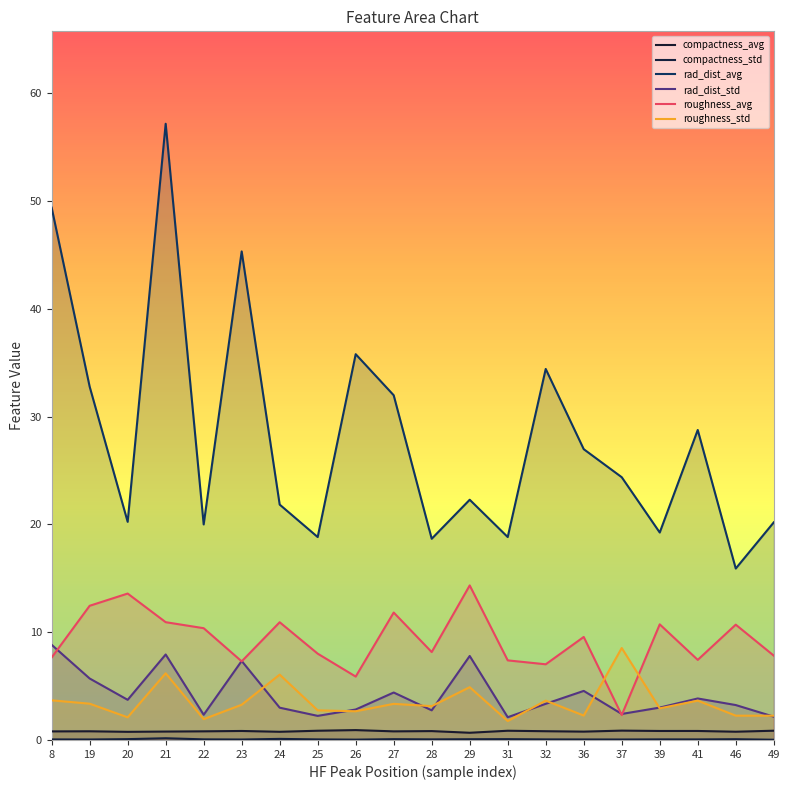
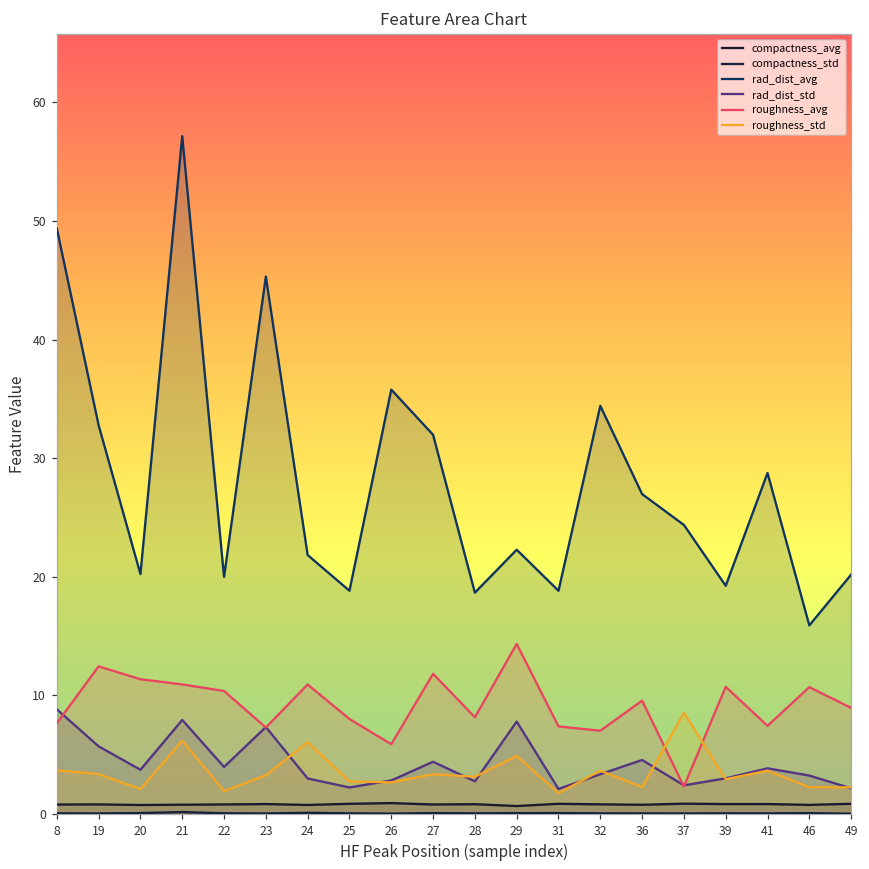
roughness_avg, 20: 13.6 -> 11.4
rad_dist_std, 22: 2.3 -> 4.0
roughness_avg, 49: 7.8 -> 8.9
